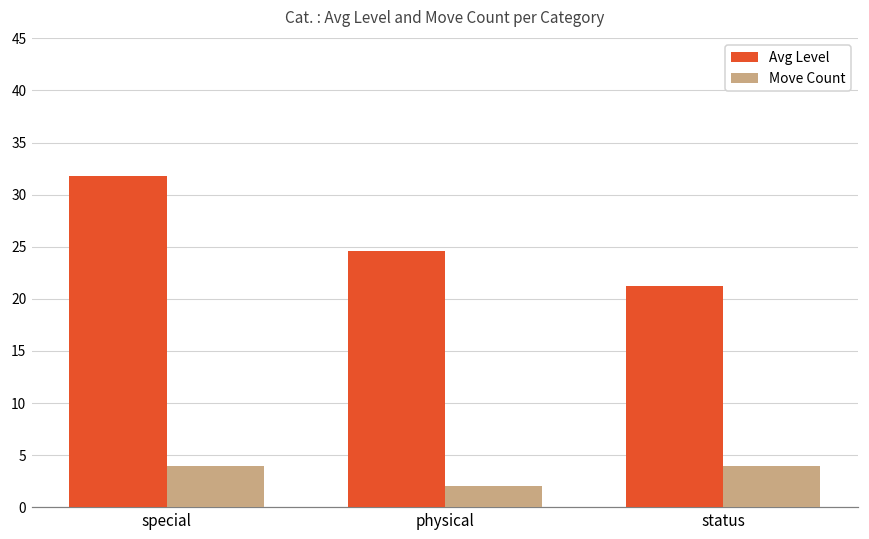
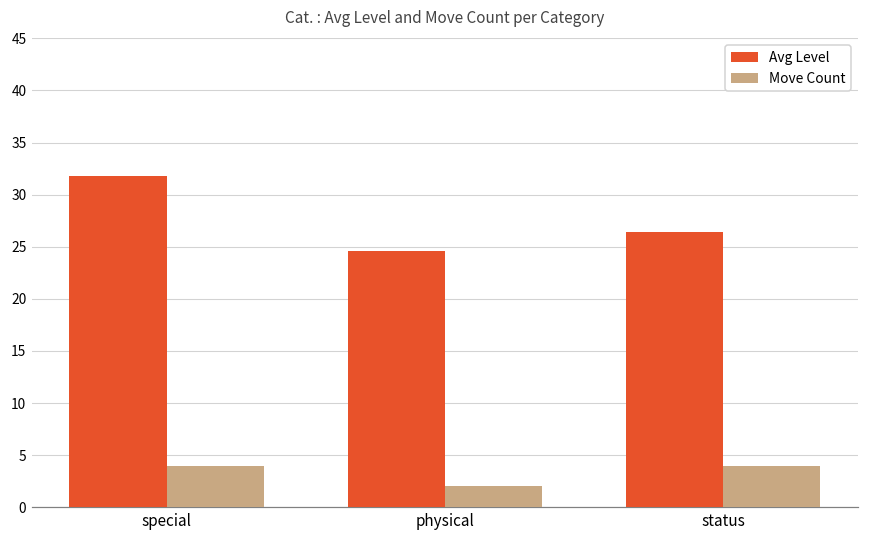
Avg Level, status: 21 -> 26
